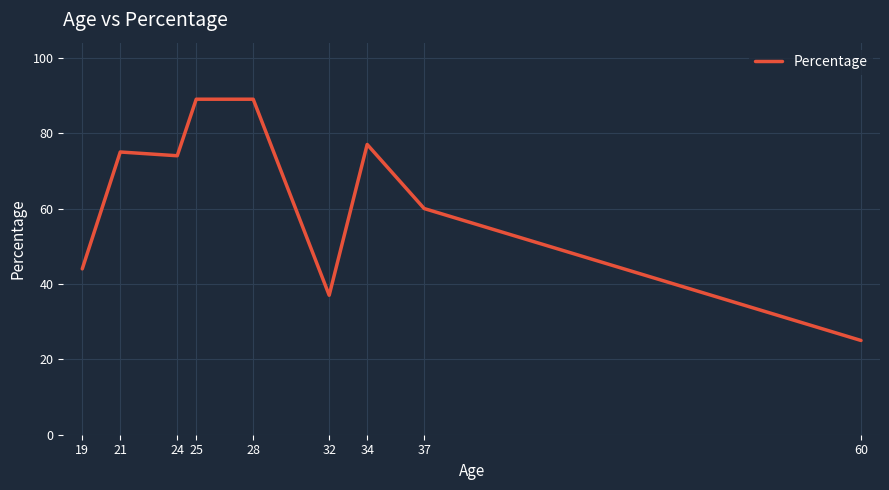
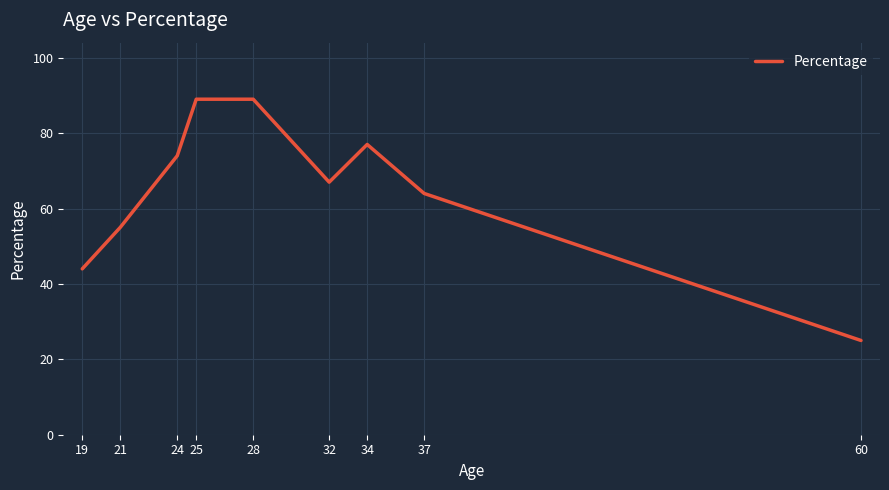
21: 75 -> 55
32: 37 -> 67
37: 60 -> 64
